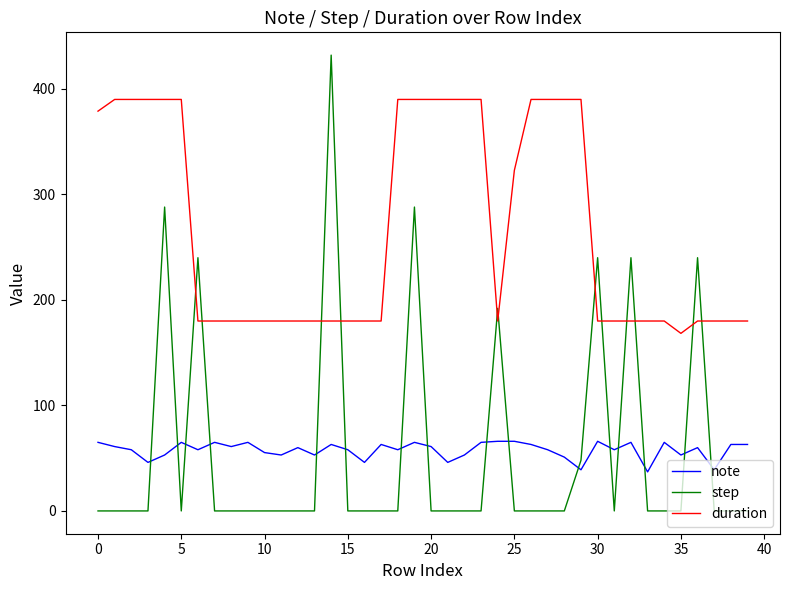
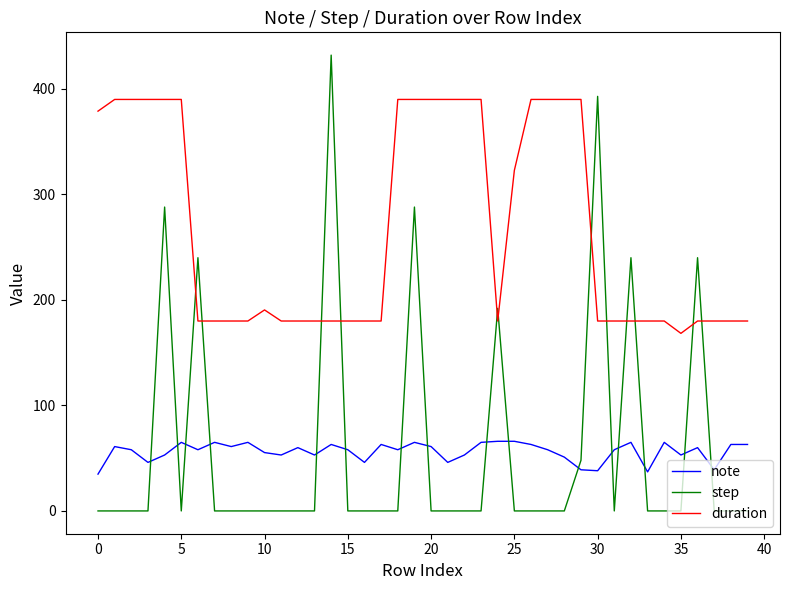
note, 0: 65 -> 35
duration, 10: 180 -> 191
note, 30: 66 -> 38
step, 30: 240 -> 393
